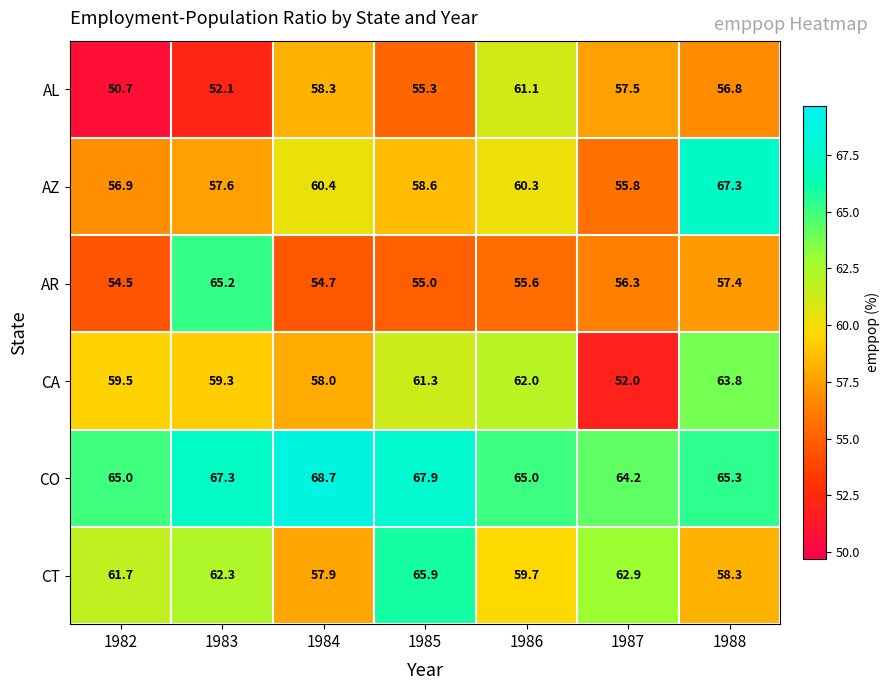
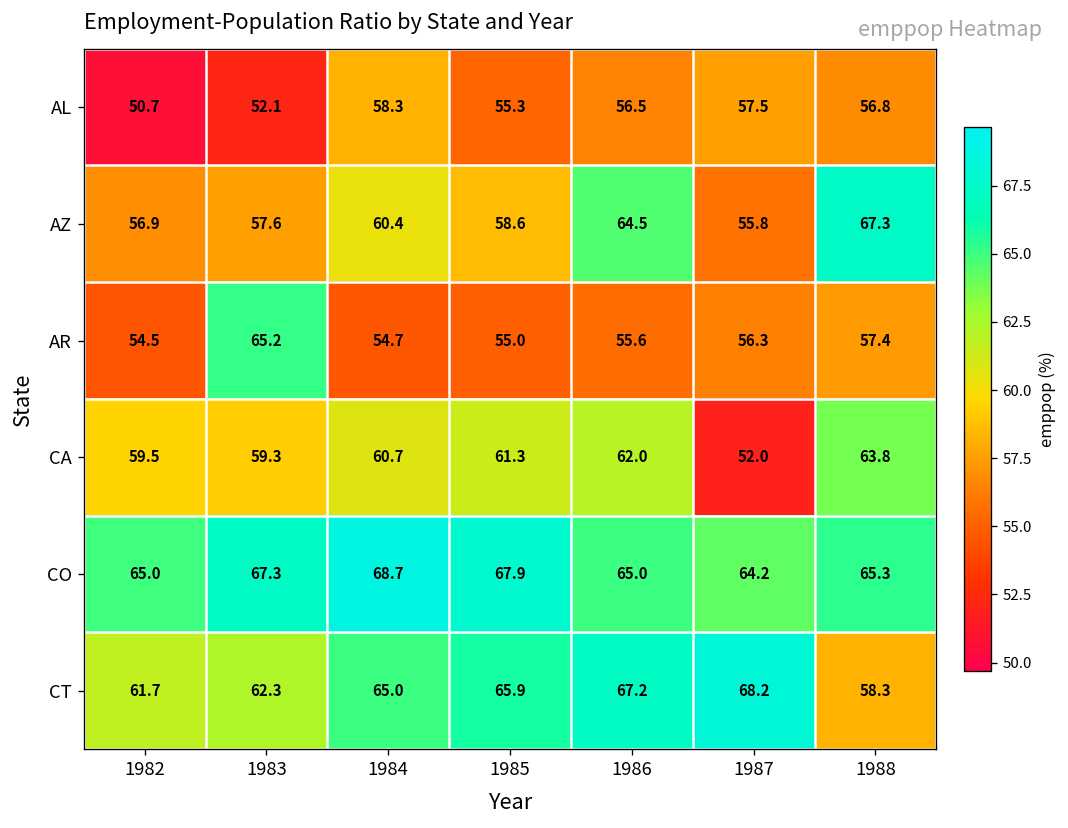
AL, 1986: 61.1 -> 56.5
AZ, 1986: 60.3 -> 64.5
CA, 1984: 58.0 -> 60.7
CT, 1984: 57.9 -> 65.0
CT, 1986: 59.7 -> 67.2
CT, 1987: 62.9 -> 68.2
